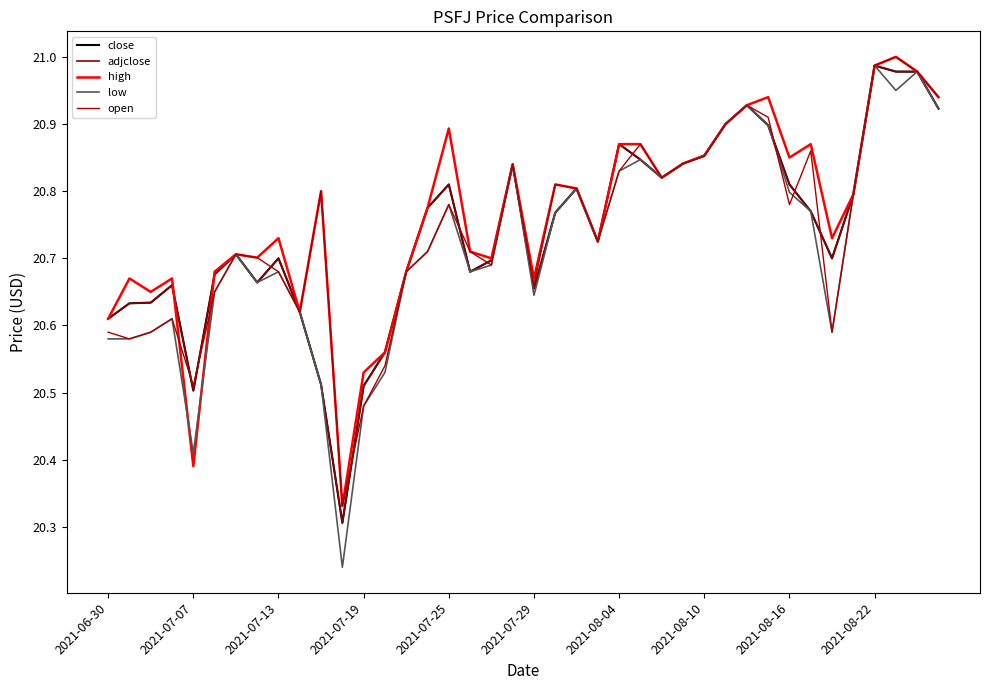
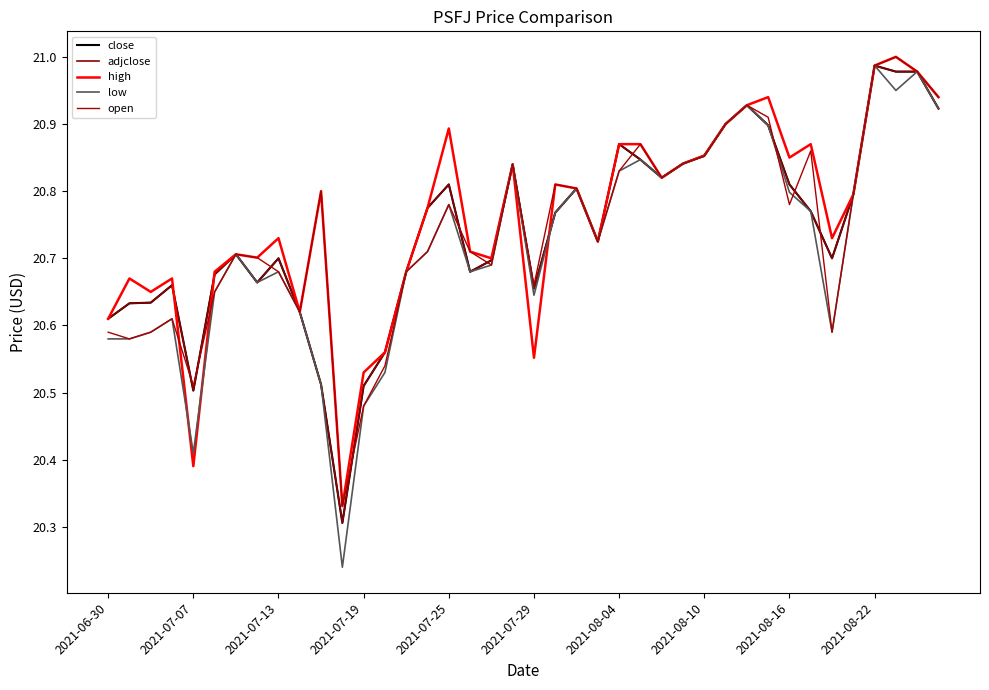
high, 2021-07-29: 20.67 -> 20.55
